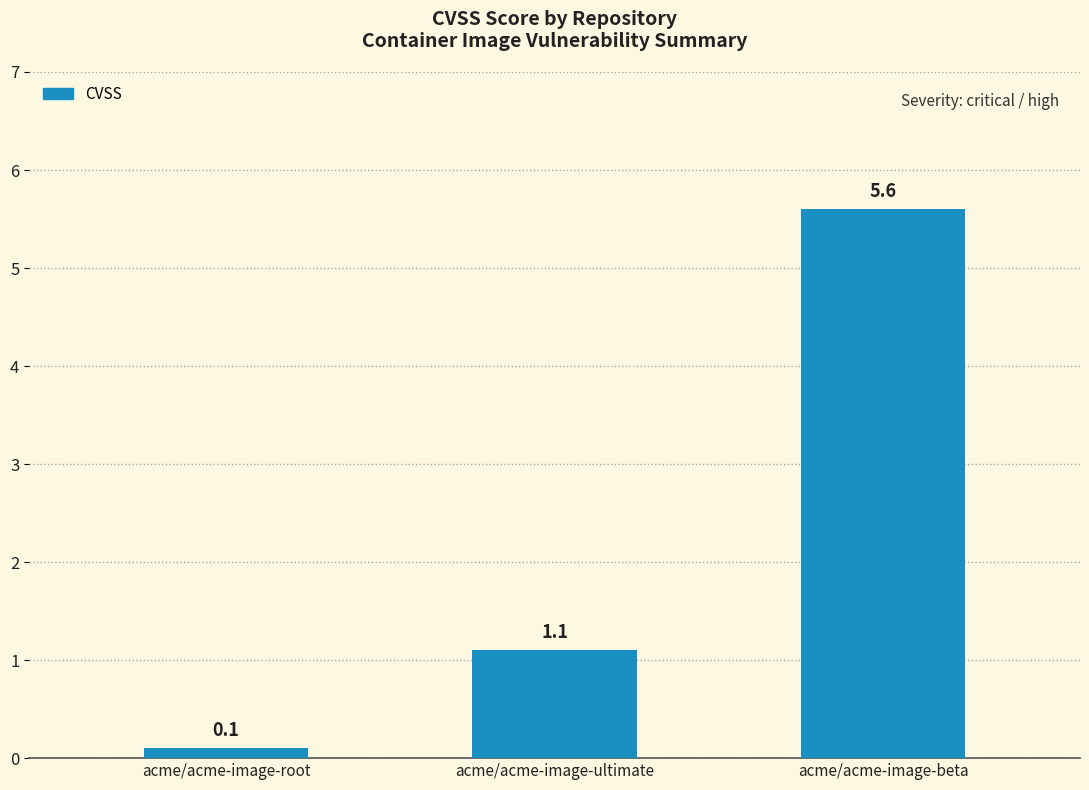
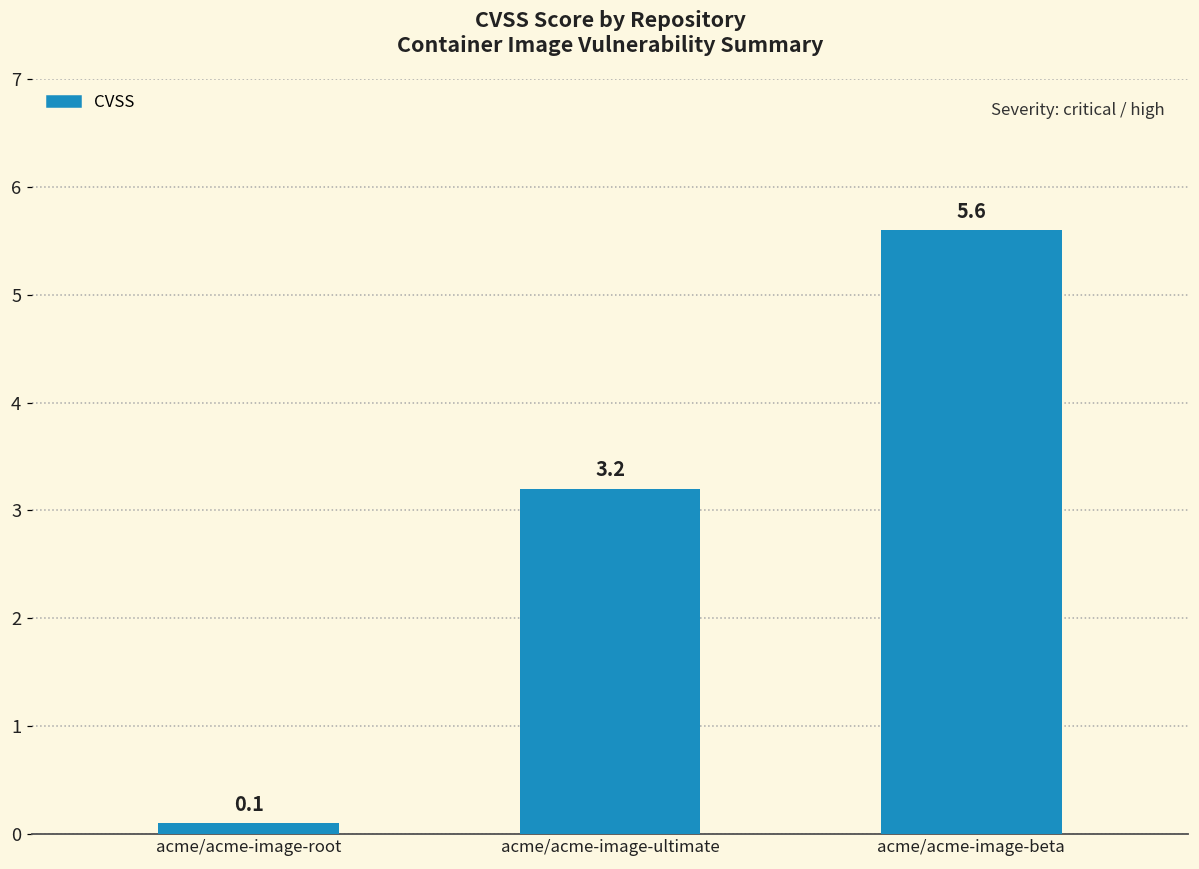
acme/acme-image-ultimate: 1.1 -> 3.2
